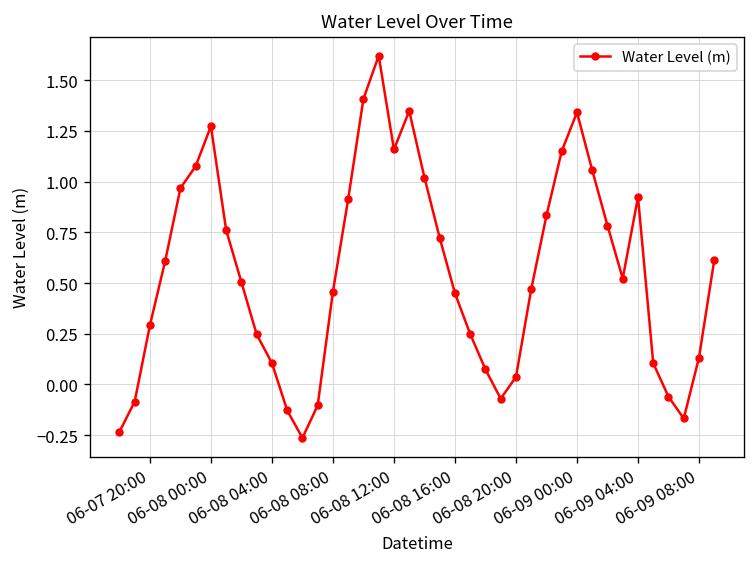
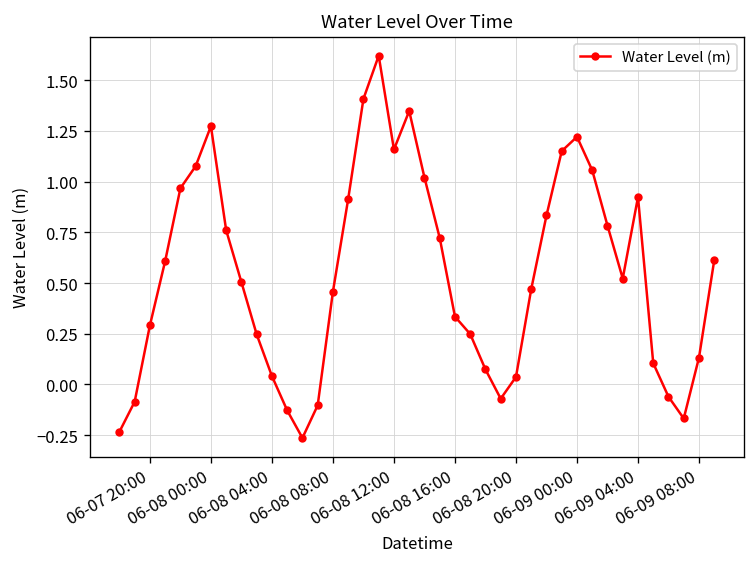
06-08 04:00: 0.11 -> 0.04
06-08 16:00: 0.45 -> 0.33
06-09 00:00: 1.34 -> 1.22
